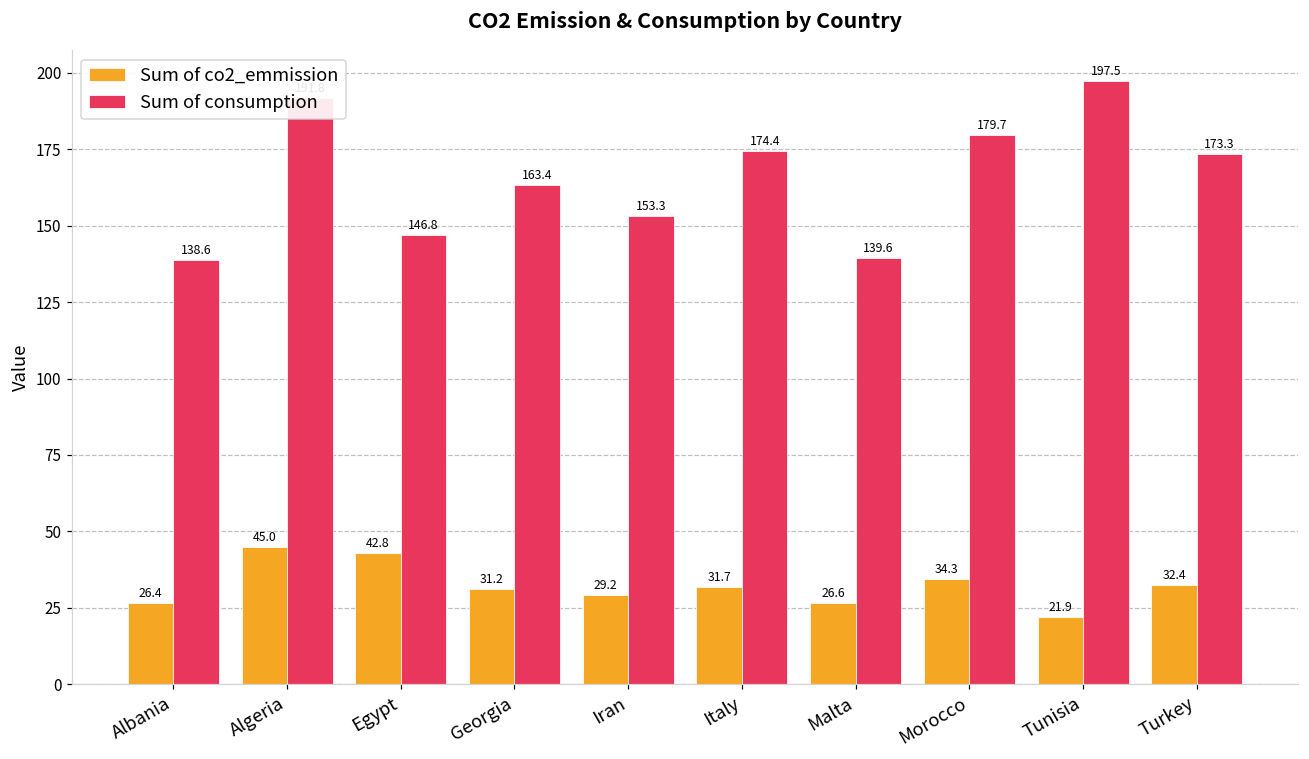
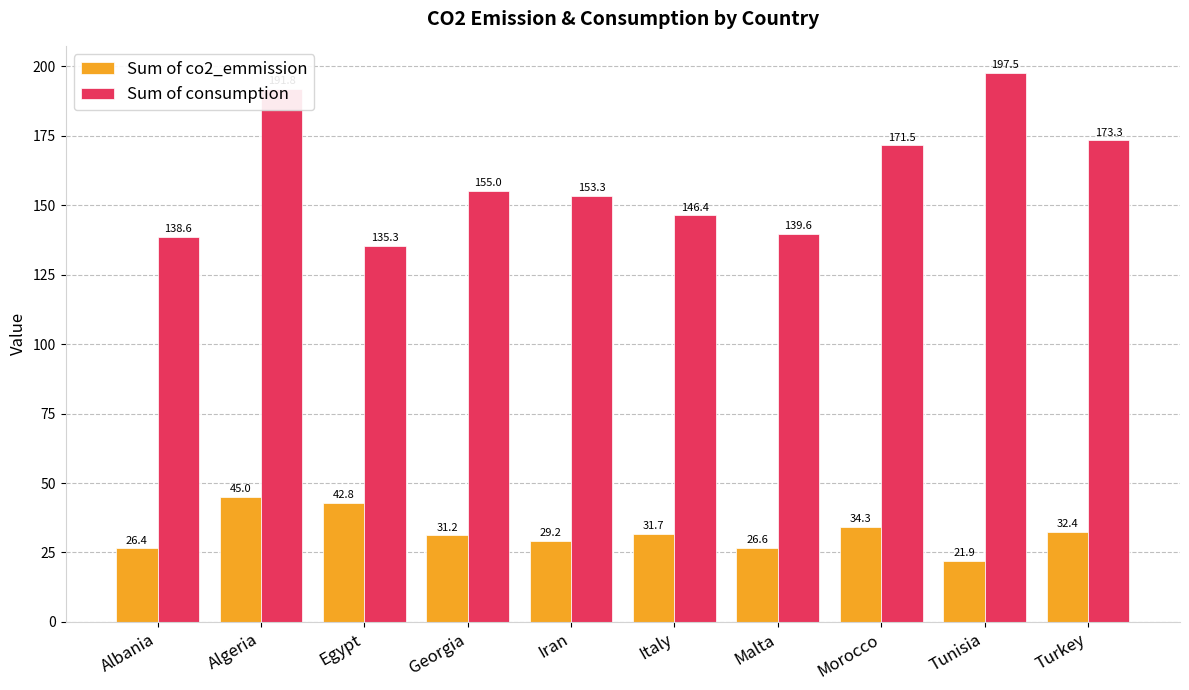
Sum of consumption, Egypt: 146.8 -> 135.3
Sum of consumption, Georgia: 163.4 -> 155.0
Sum of consumption, Italy: 174.4 -> 146.4
Sum of consumption, Morocco: 179.7 -> 171.5
